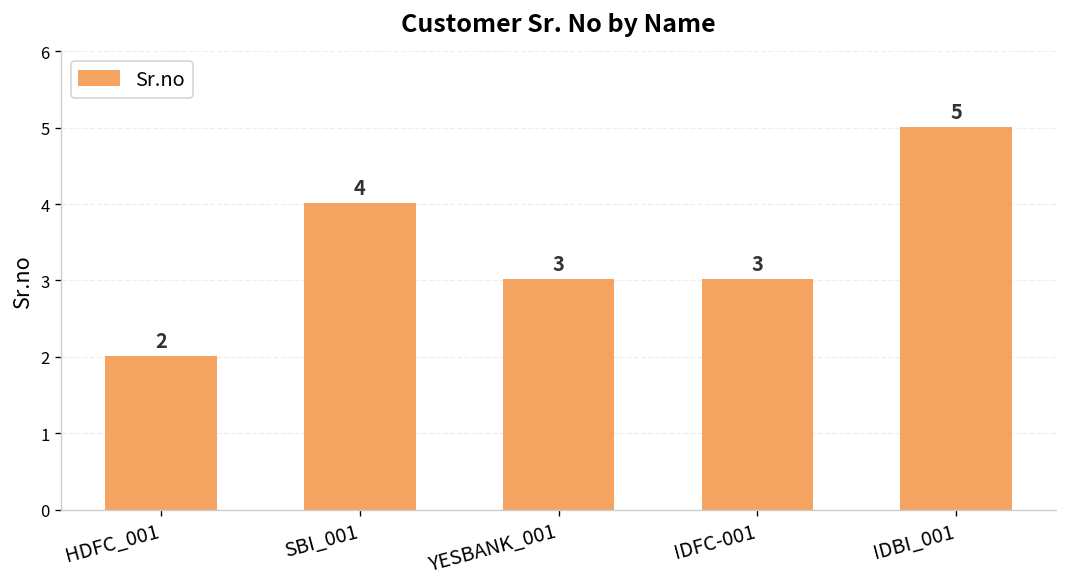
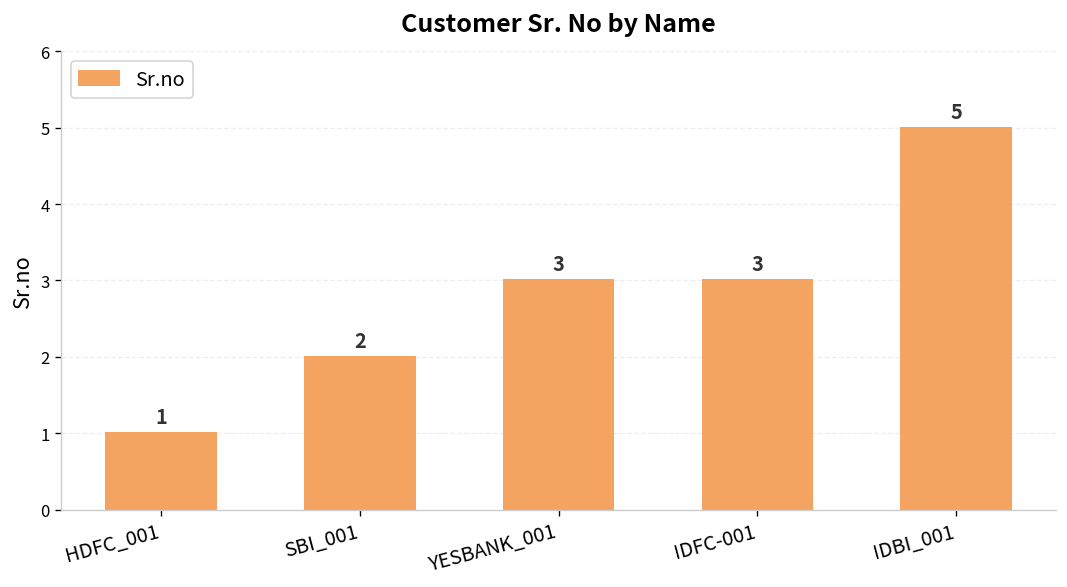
HDFC_001: 2 -> 1
SBI_001: 4 -> 2
